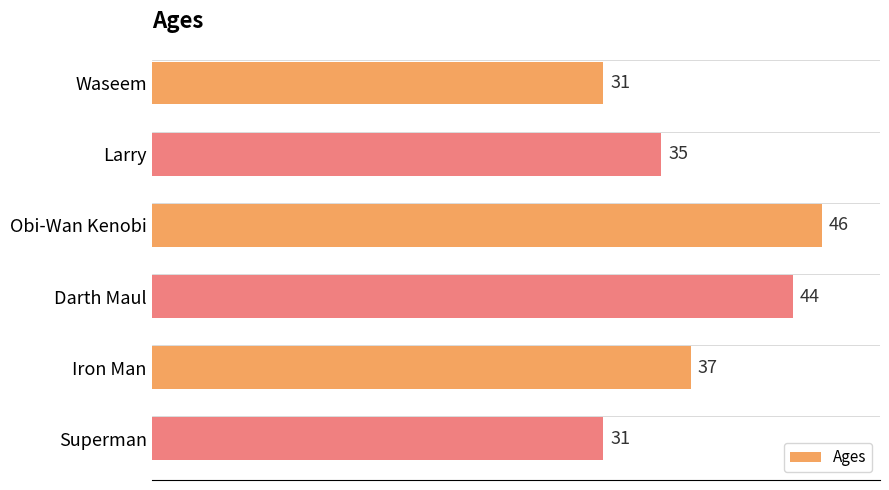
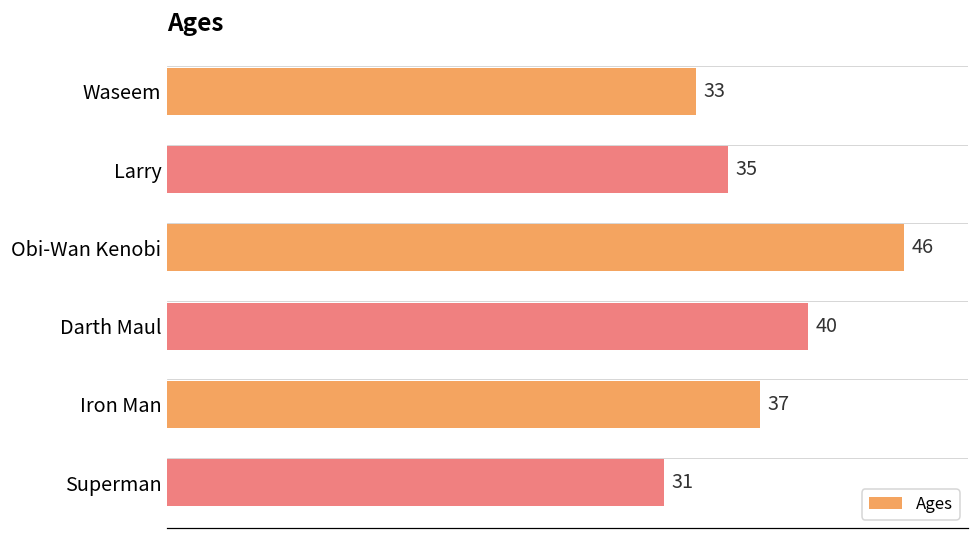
Waseem: 31 -> 33
Darth Maul: 44 -> 40
